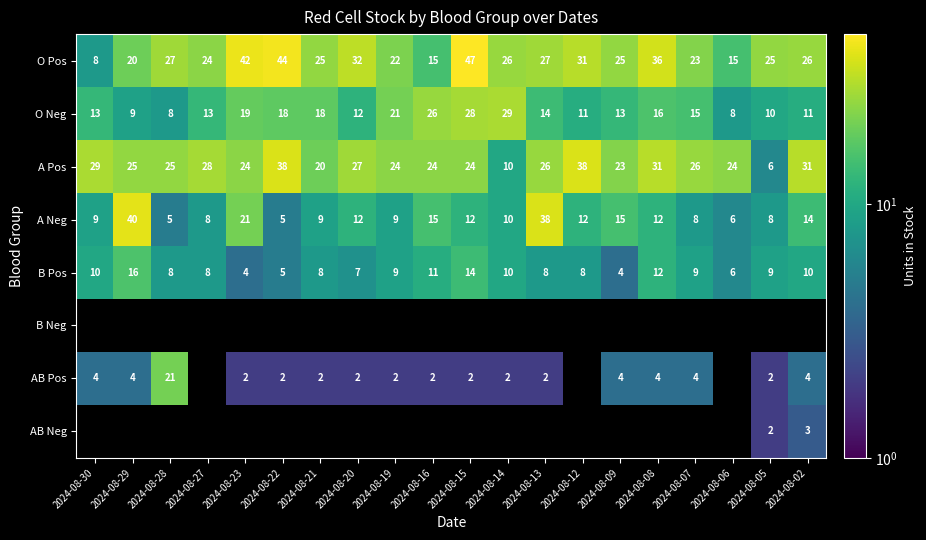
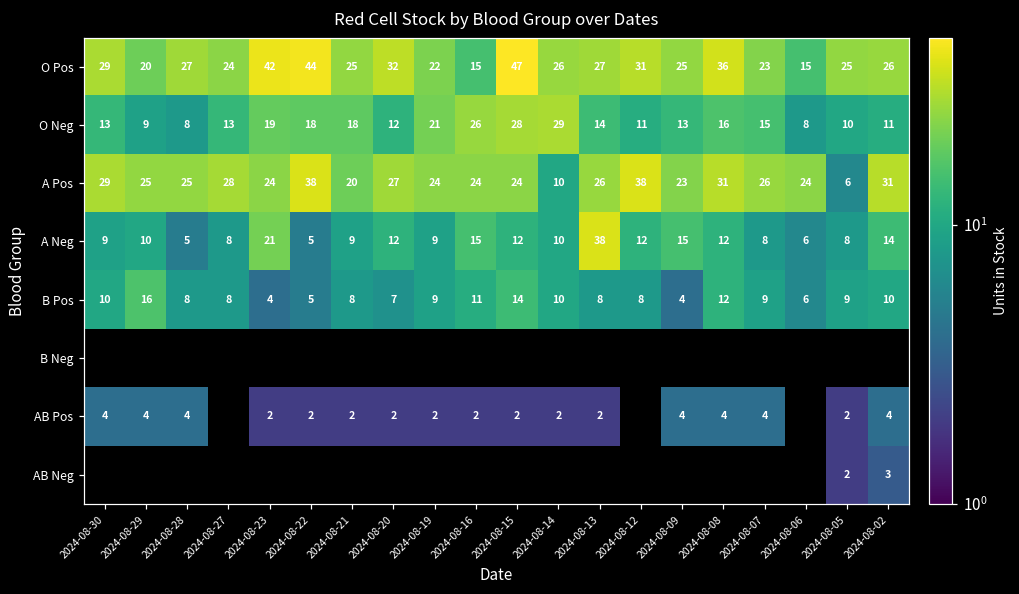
O Pos, 2024-08-30: 8 -> 29
A Neg, 2024-08-29: 40 -> 10
AB Pos, 2024-08-28: 21 -> 4
